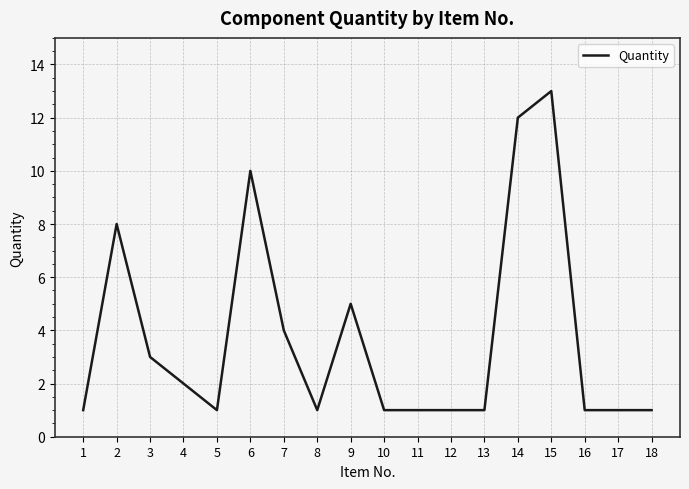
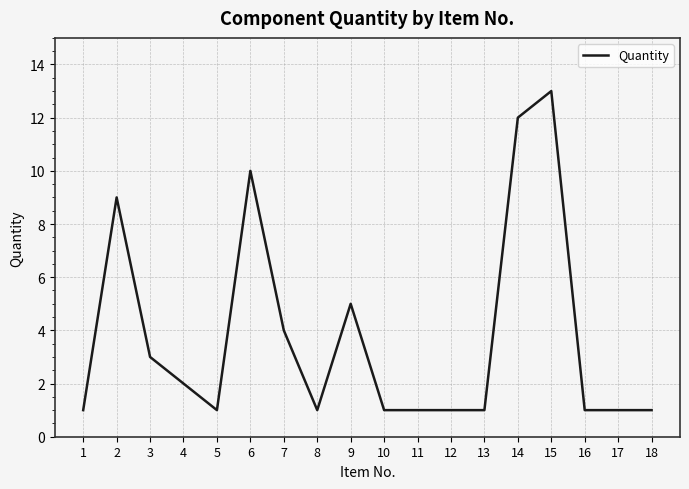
2: 8 -> 9
